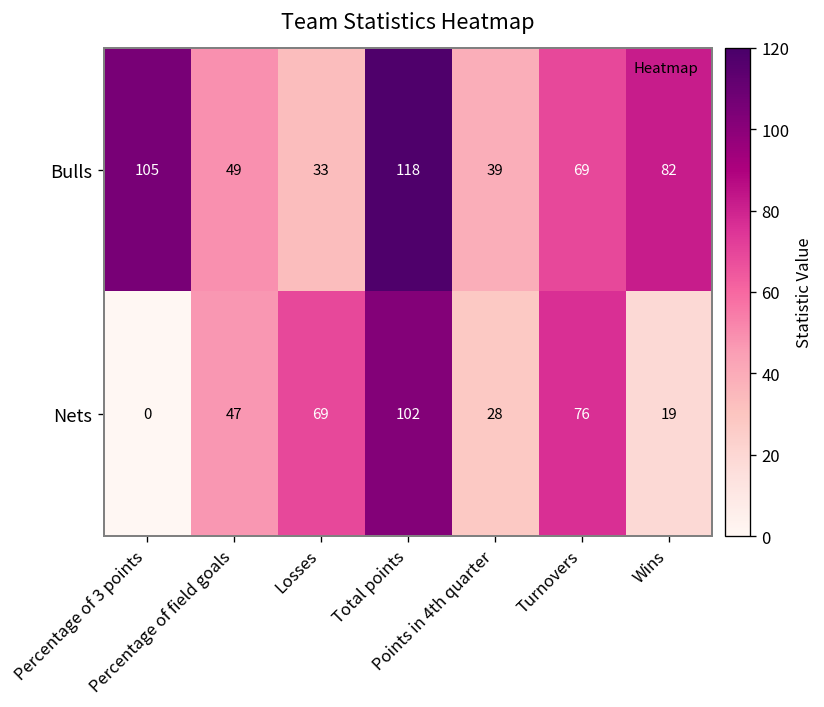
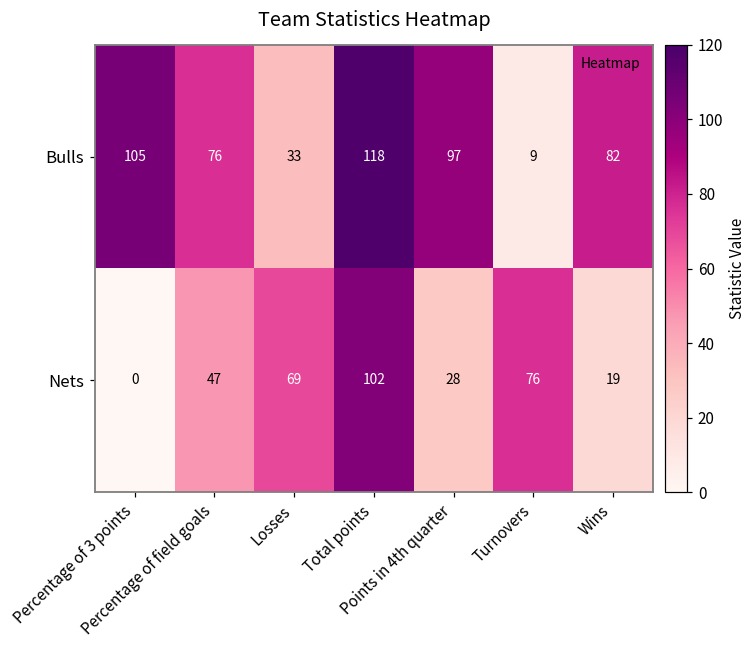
Bulls, Percentage of field goals: 49 -> 76
Bulls, Points in 4th quarter: 39 -> 97
Bulls, Turnovers: 69 -> 9
